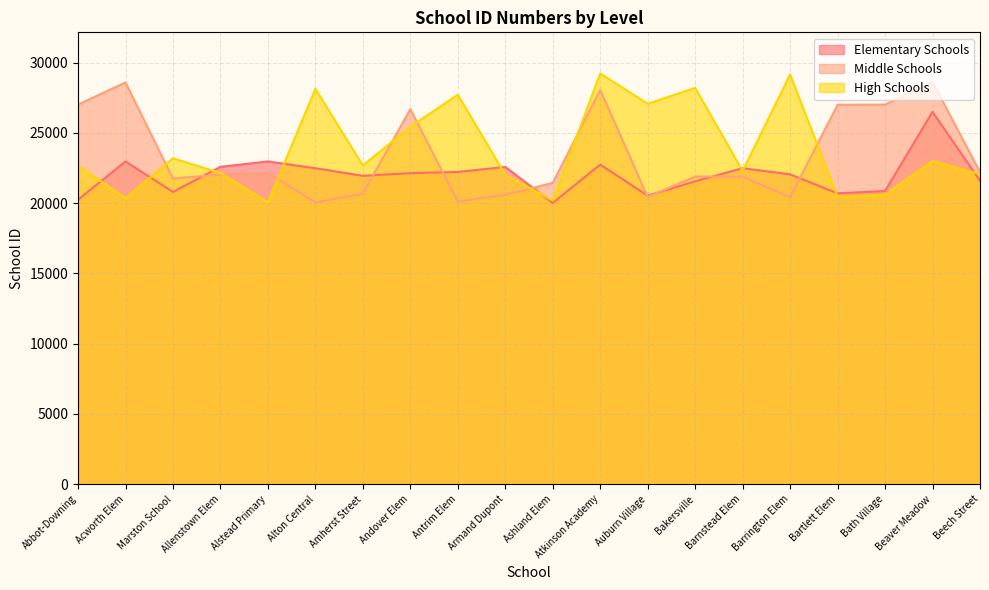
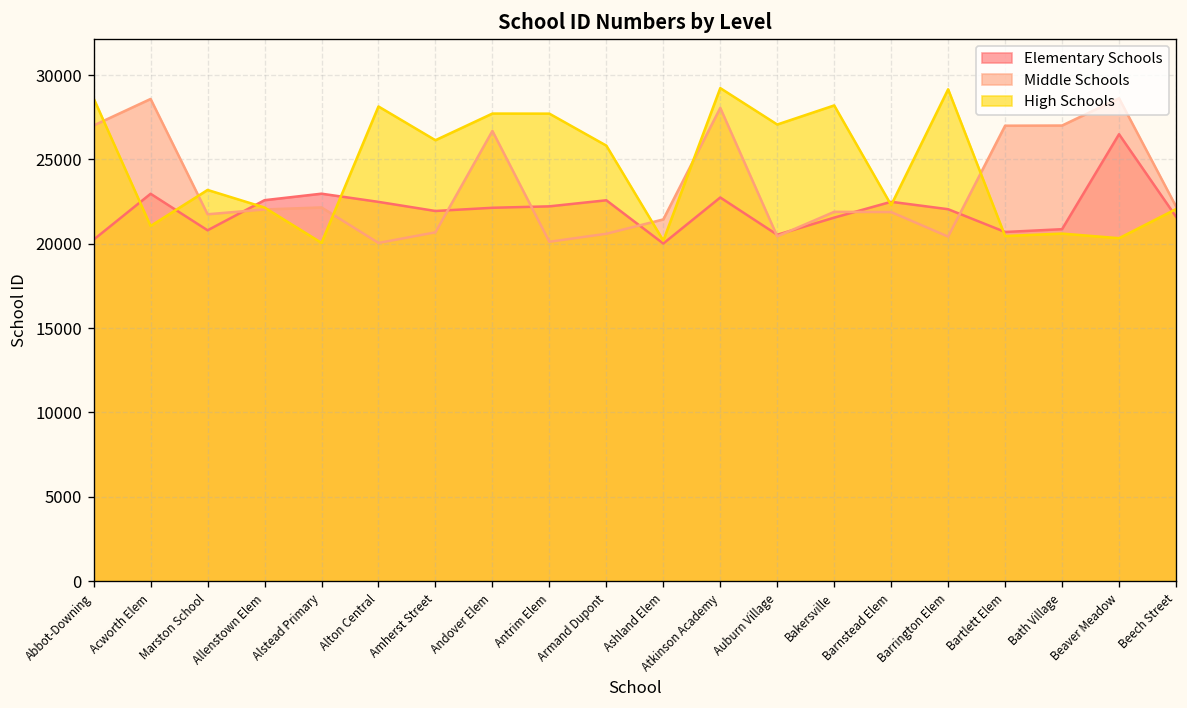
High Schools, Abbot-Downing: 22700 -> 28600
High Schools, Acworth Elem: 20300 -> 21100
High Schools, Amherst Street: 22700 -> 26100
High Schools, Andover Elem: 25400 -> 27700
High Schools, Armand Dupont: 22000 -> 25800
High Schools, Beaver Meadow: 23000 -> 20300
